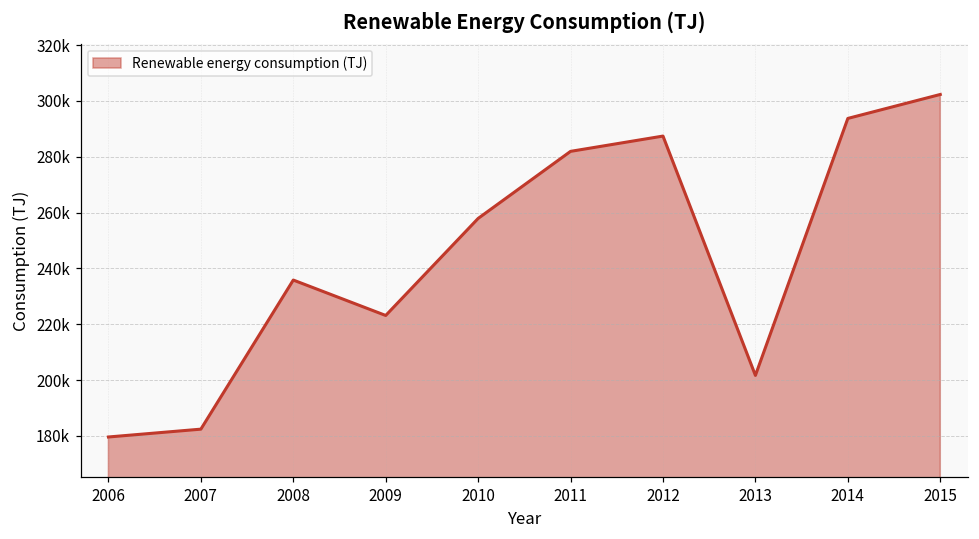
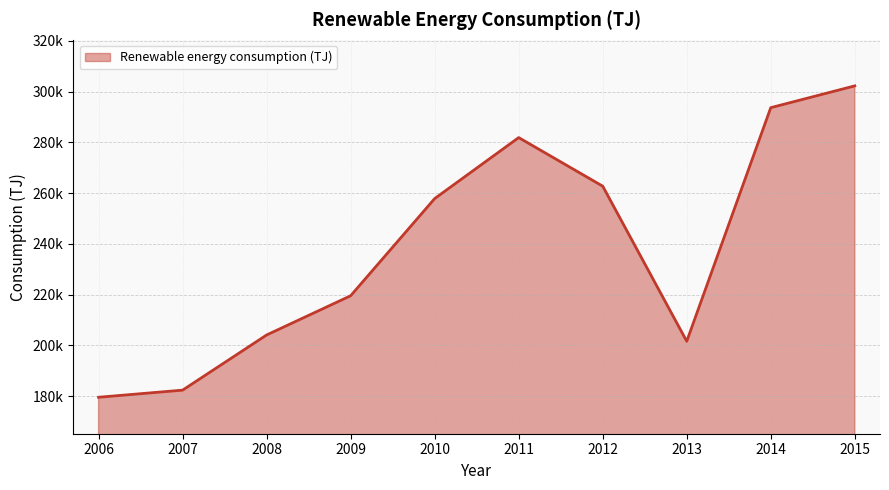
2008: 236000 -> 204000
2009: 223000 -> 220000
2012: 287000 -> 263000
